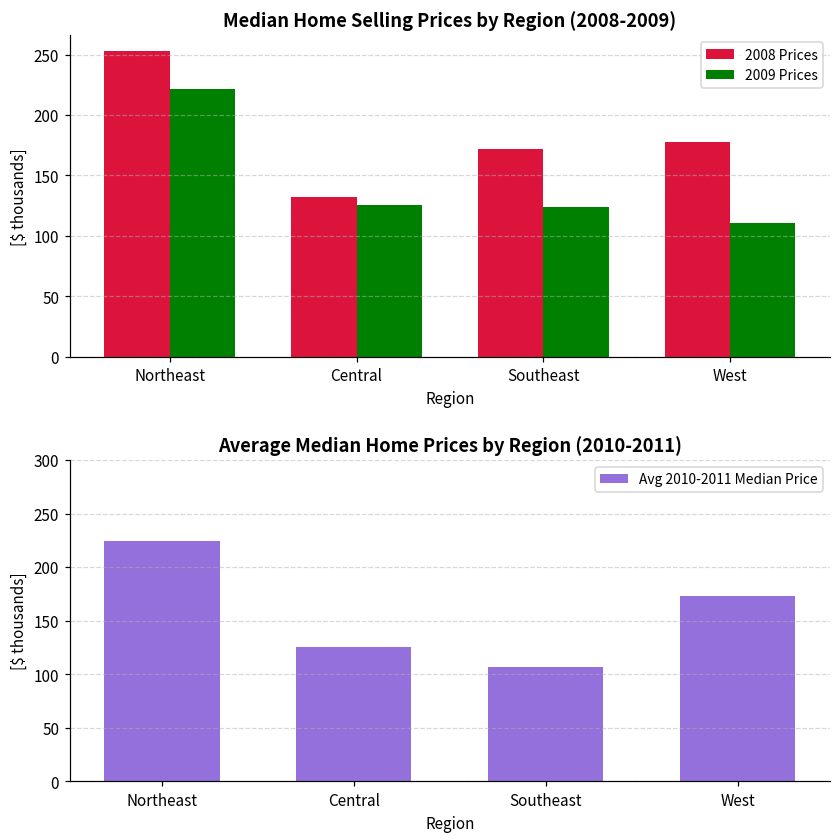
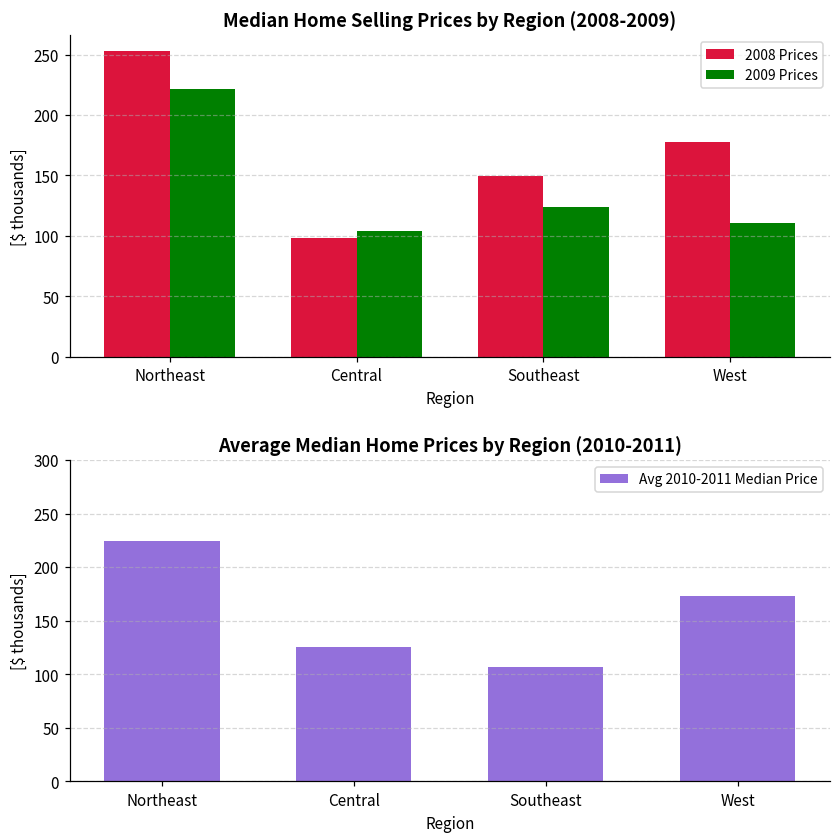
Median Home Selling Prices by Region (2008-2009), 2008 Prices, Central: 132 -> 98
Median Home Selling Prices by Region (2008-2009), 2009 Prices, Central: 126 -> 104
Median Home Selling Prices by Region (2008-2009), 2008 Prices, Southeast: 172 -> 150
